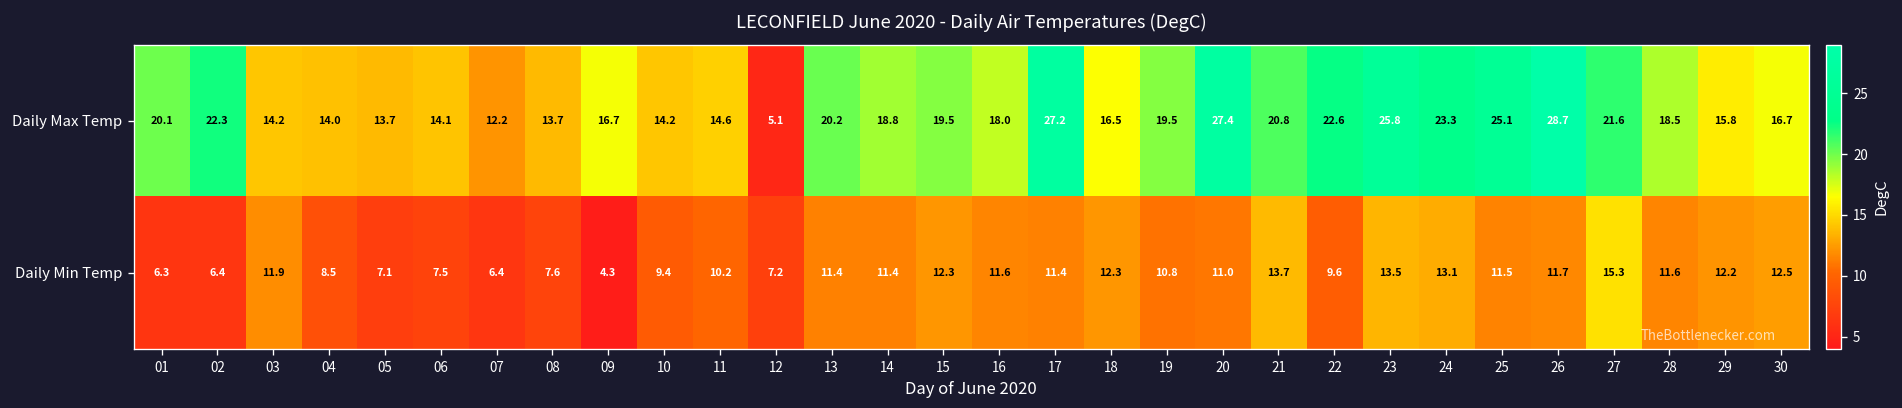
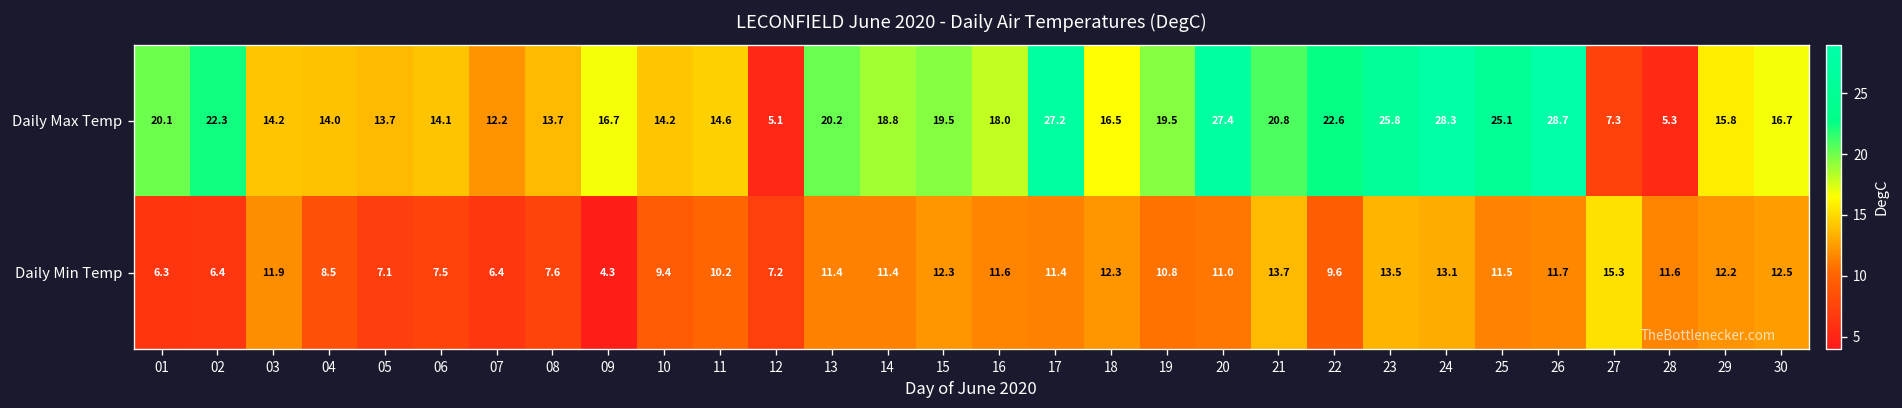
Daily Max Temp, 24: 23.3 -> 28.3
Daily Max Temp, 27: 21.6 -> 7.3
Daily Max Temp, 28: 18.5 -> 5.3
